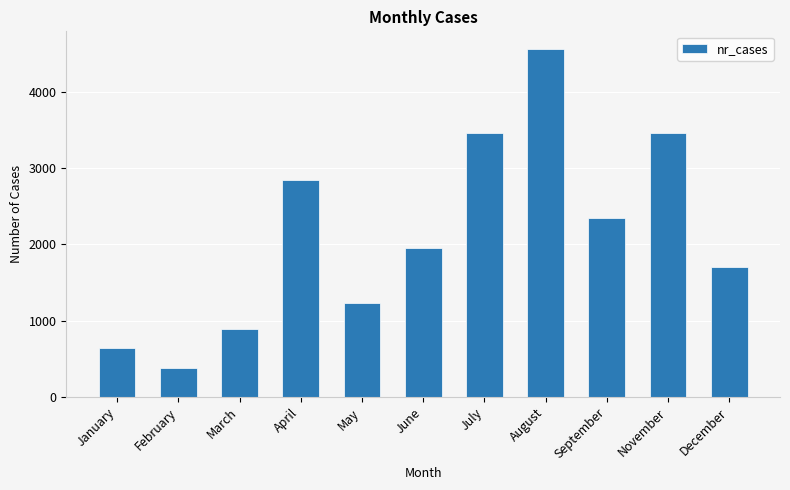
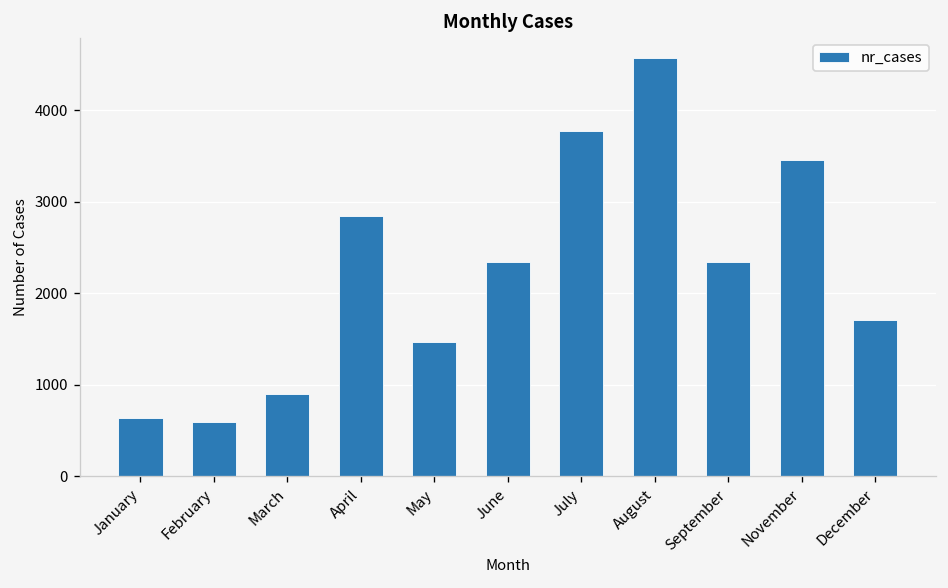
February: 400 -> 600
May: 1200 -> 1500
June: 2000 -> 2300
July: 3500 -> 3800
